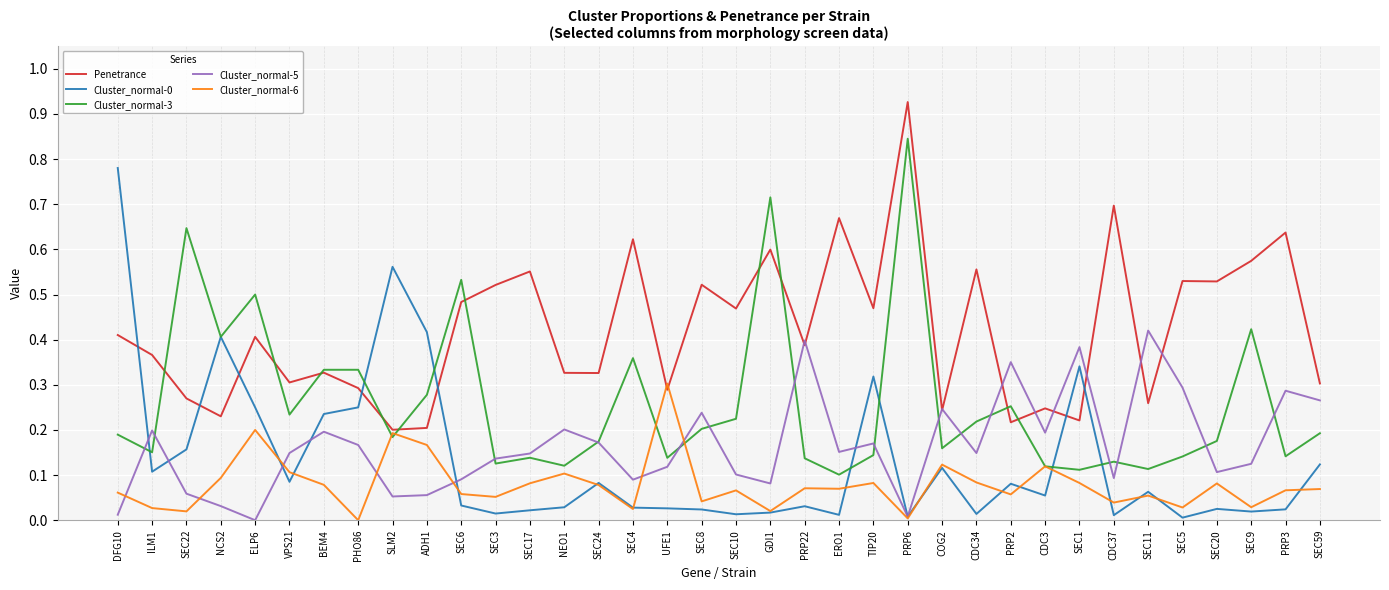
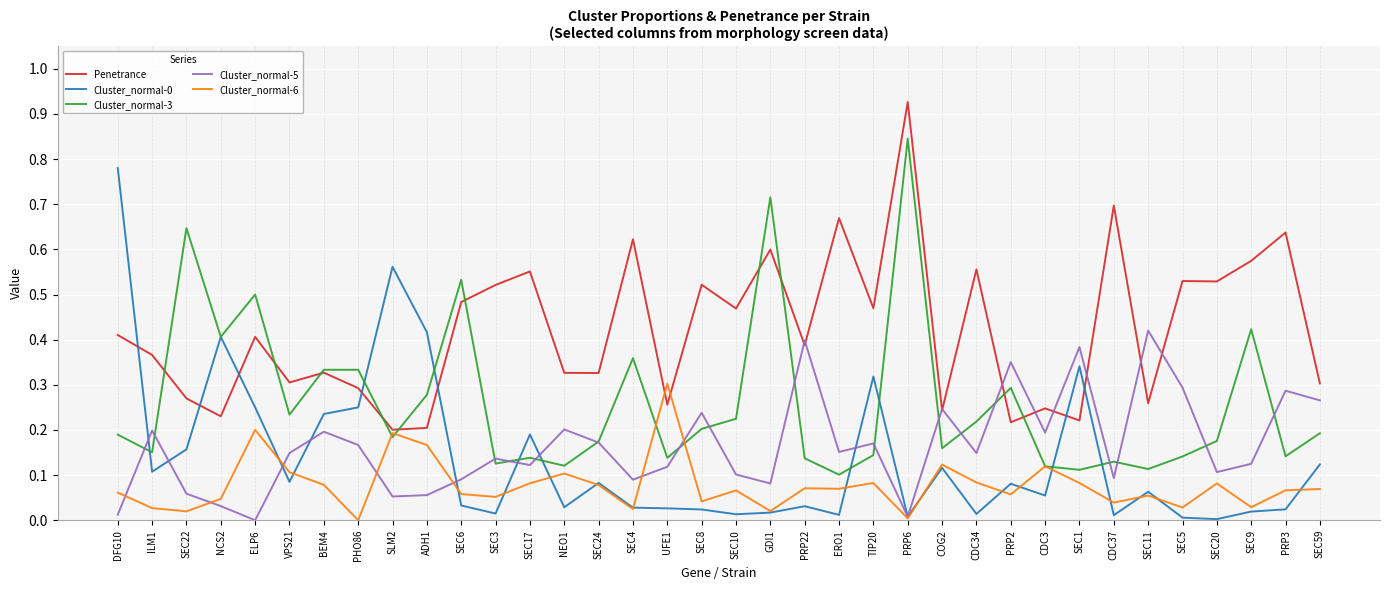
Cluster_normal-6, NCS2: 0.09 -> 0.05
Cluster_normal-0, SEC17: 0.02 -> 0.19
Cluster_normal-5, SEC17: 0.15 -> 0.12
Penetrance, UFE1: 0.29 -> 0.26
Cluster_normal-3, PRP2: 0.25 -> 0.29
Cluster_normal-0, SEC20: 0.03 -> 0.00
